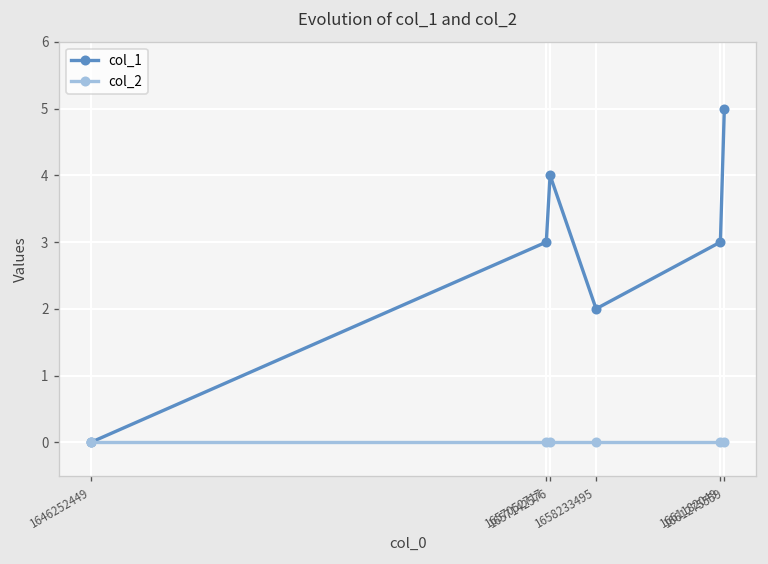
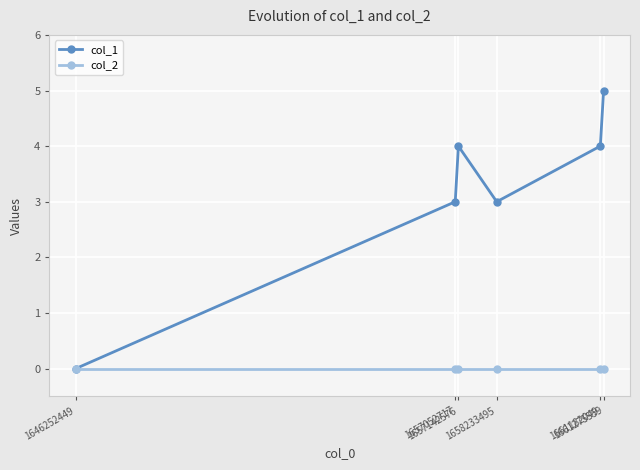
col_1, 1658233495: 2 -> 3
col_1, 1661182049: 3 -> 4
